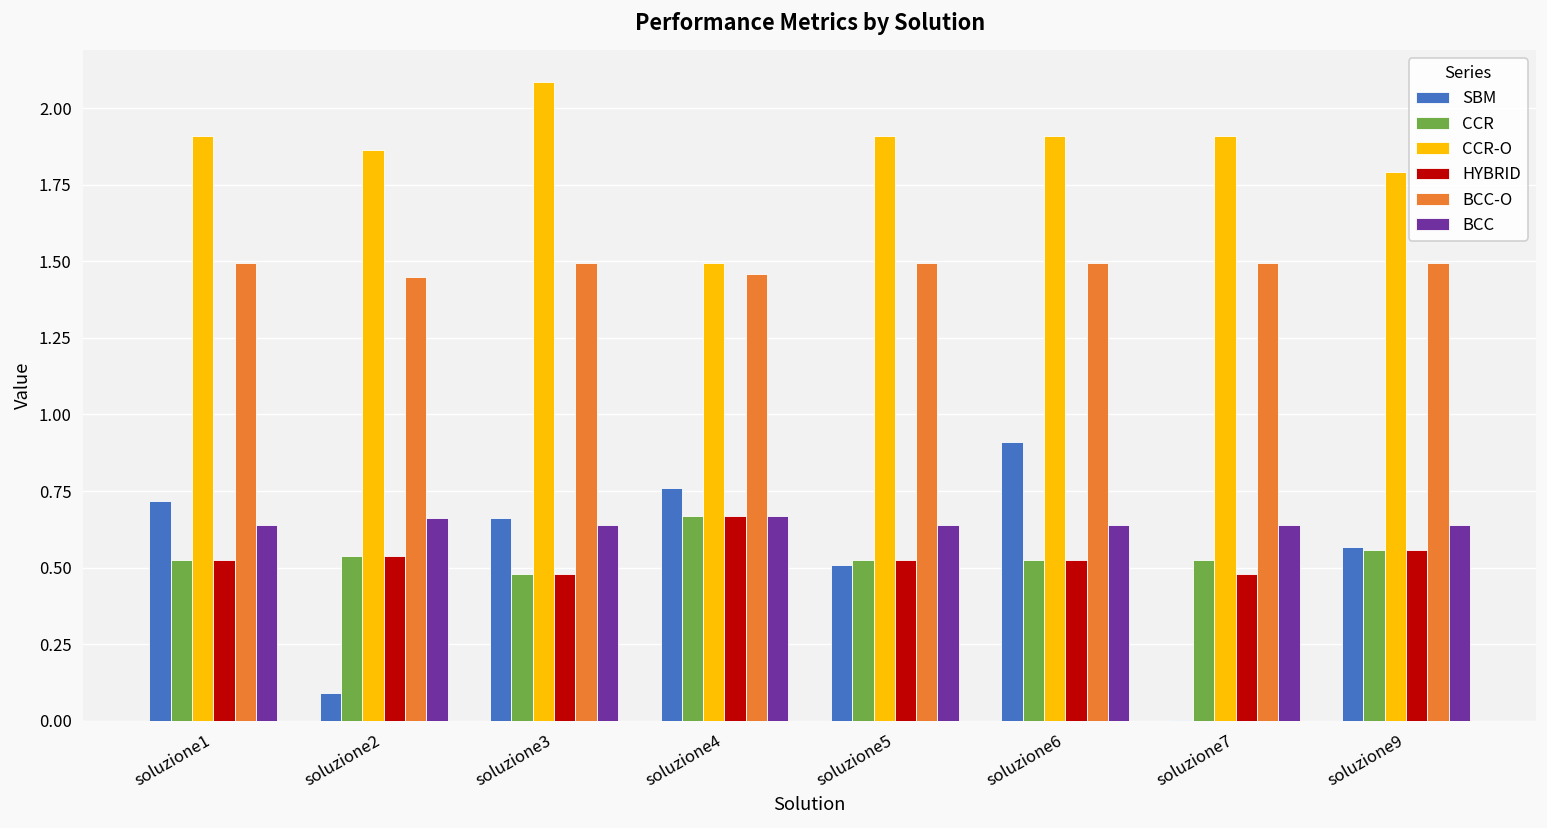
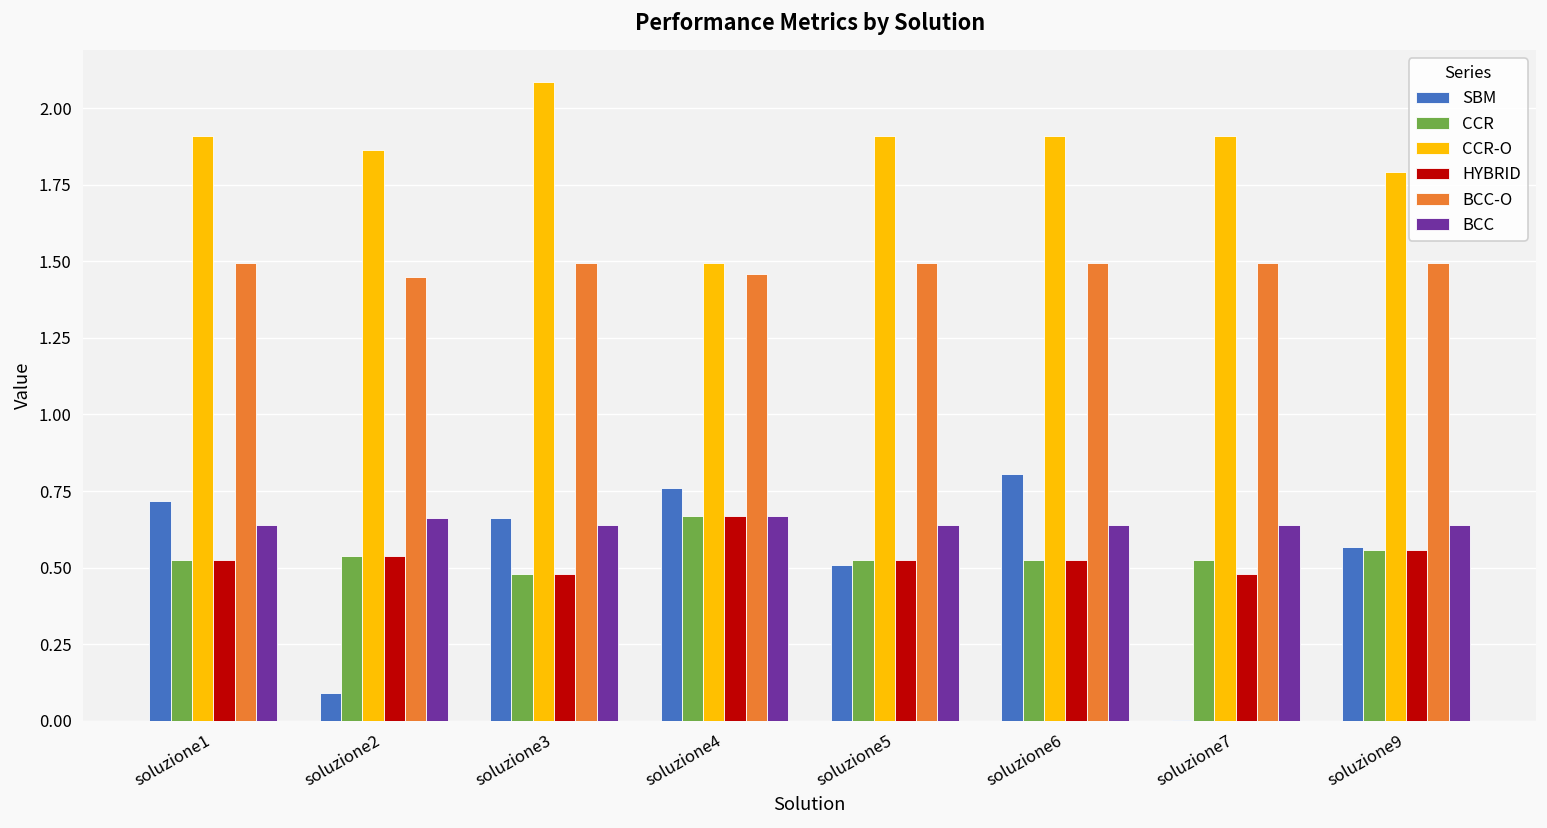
SBM, soluzione6: 0.91 -> 0.80
